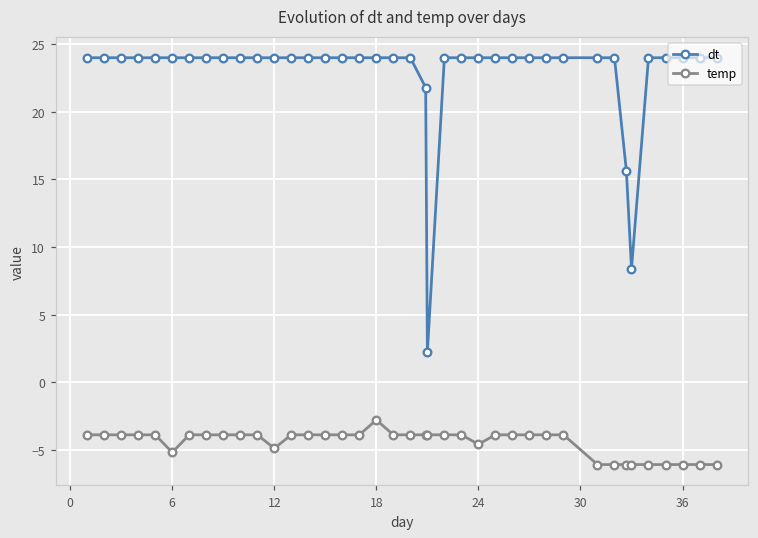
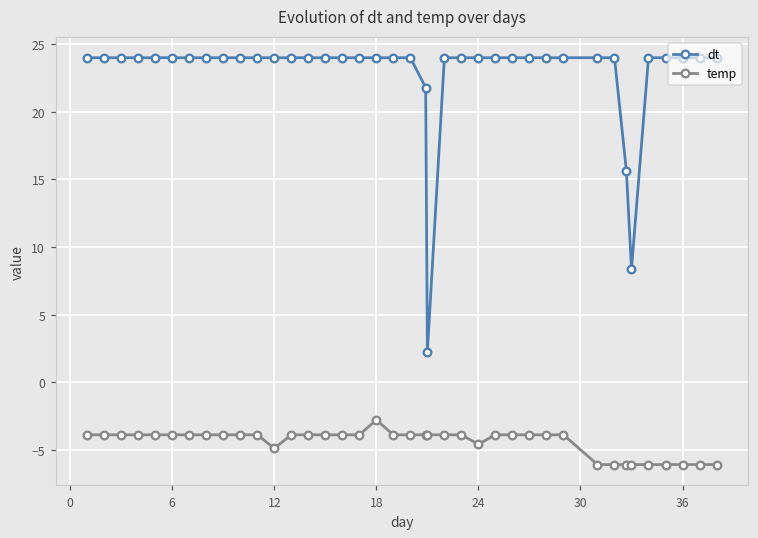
temp, 6: -5.2 -> -3.9
